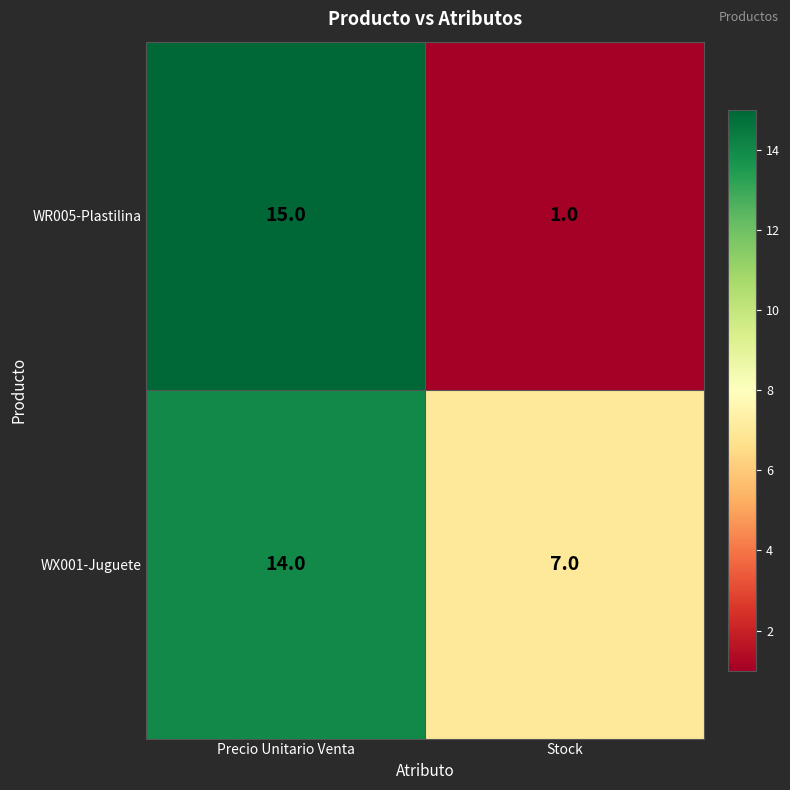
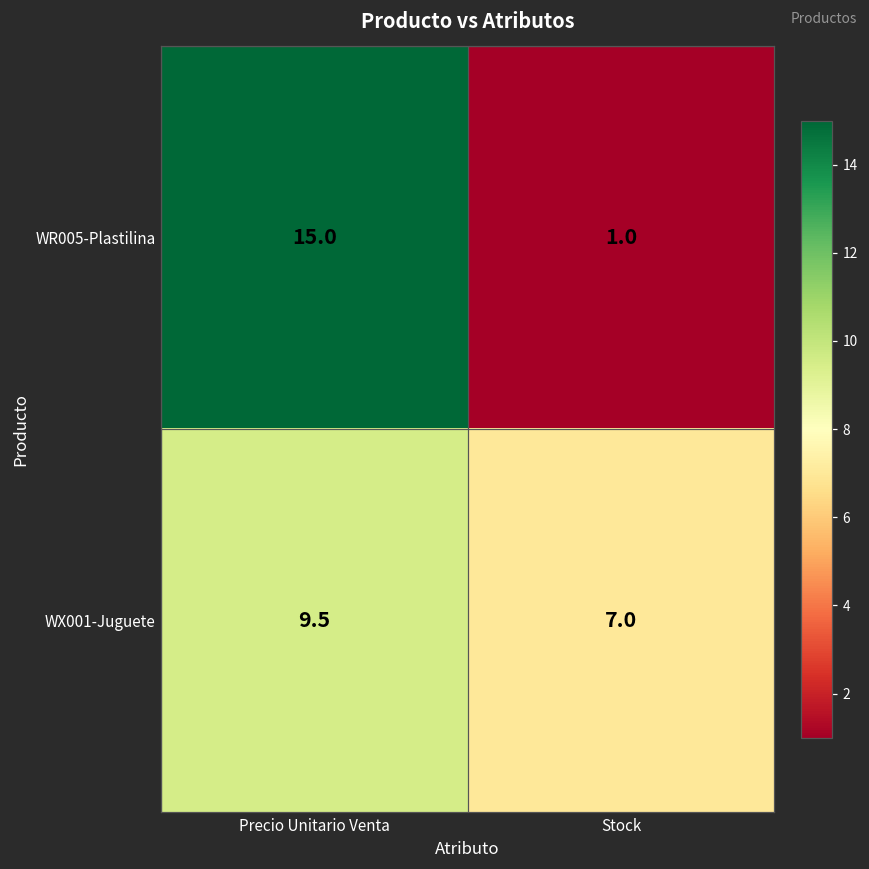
WX001-Juguete, Precio Unitario Venta: 14.0 -> 9.5
